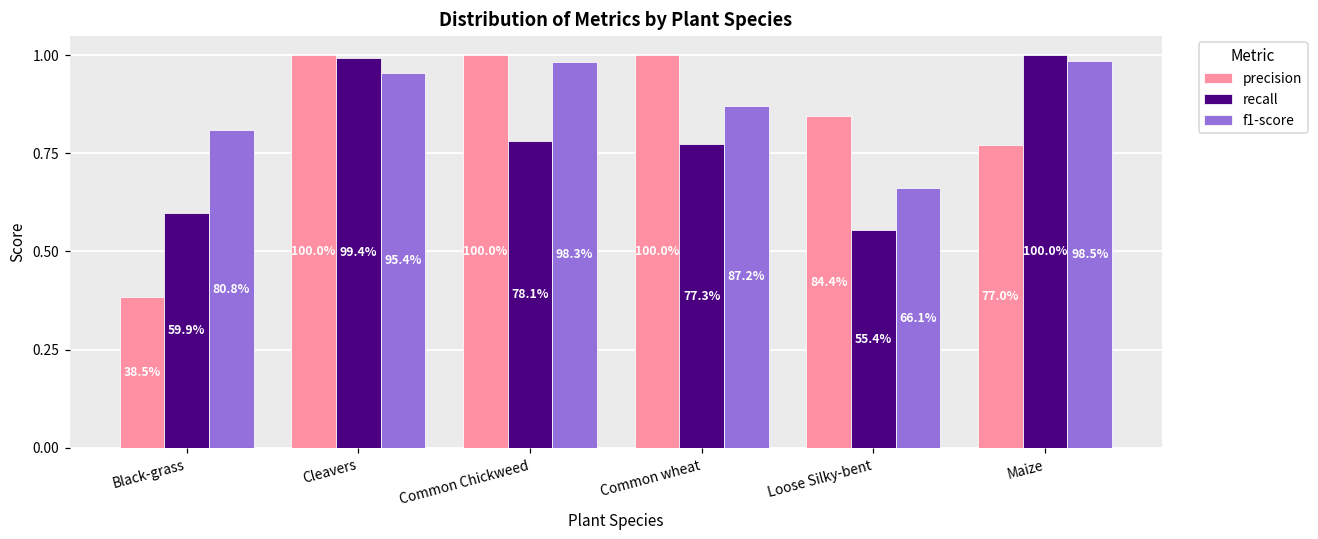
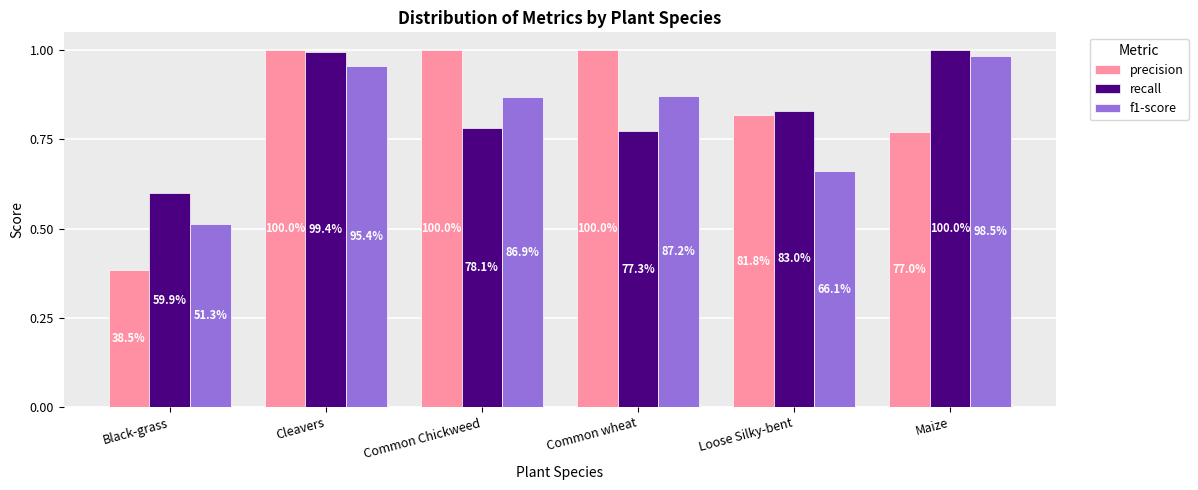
f1-score, Black-grass: 80.8% -> 51.3%
f1-score, Common Chickweed: 98.3% -> 86.9%
precision, Loose Silky-bent: 84.4% -> 81.8%
recall, Loose Silky-bent: 55.4% -> 83.0%
